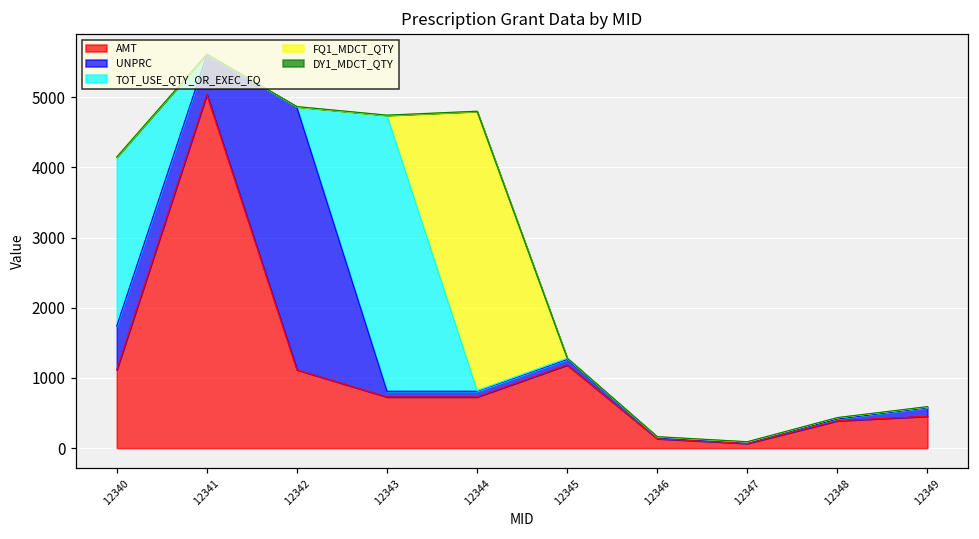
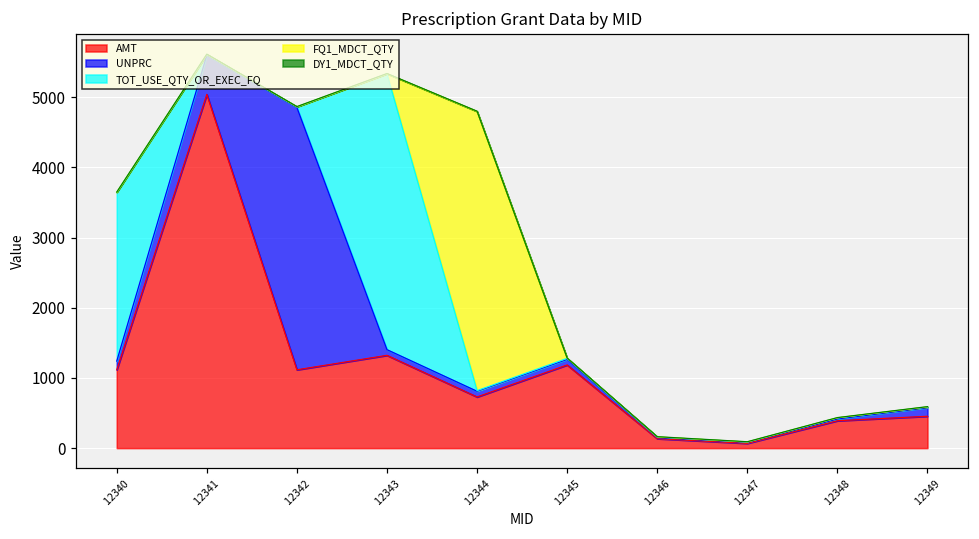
UNPRC, 12340: 600 -> 100
AMT, 12343: 700 -> 1300
